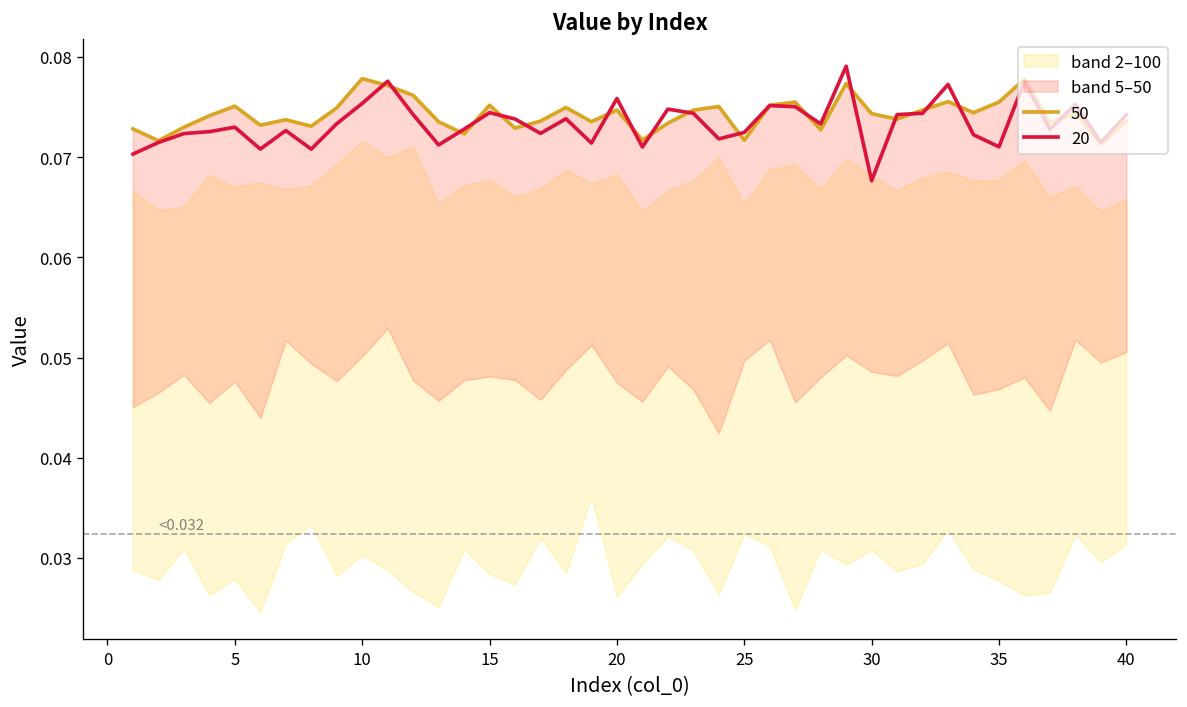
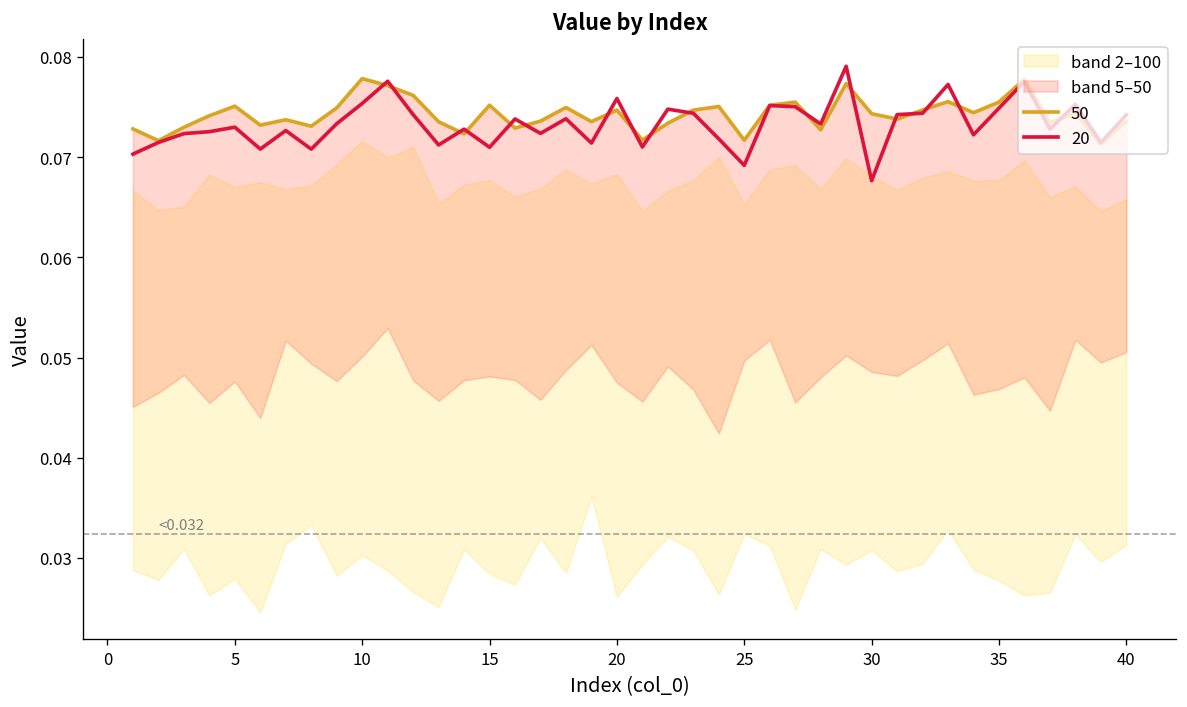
20, 15: 0.074 -> 0.071
20, 25: 0.072 -> 0.069
20, 35: 0.071 -> 0.075
